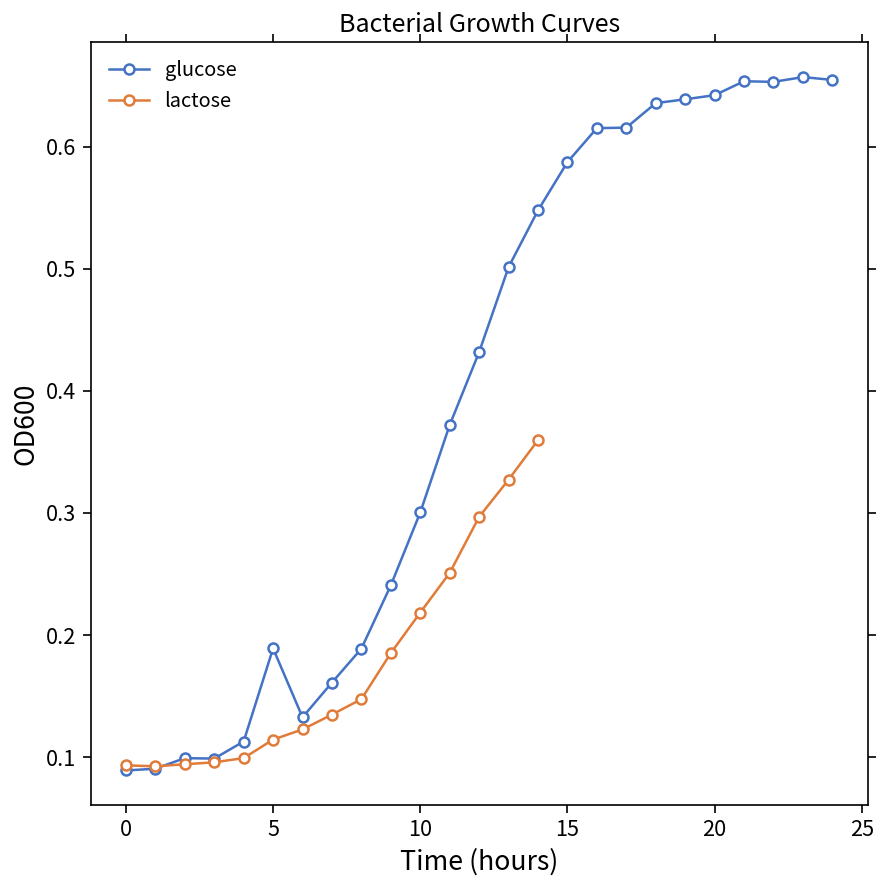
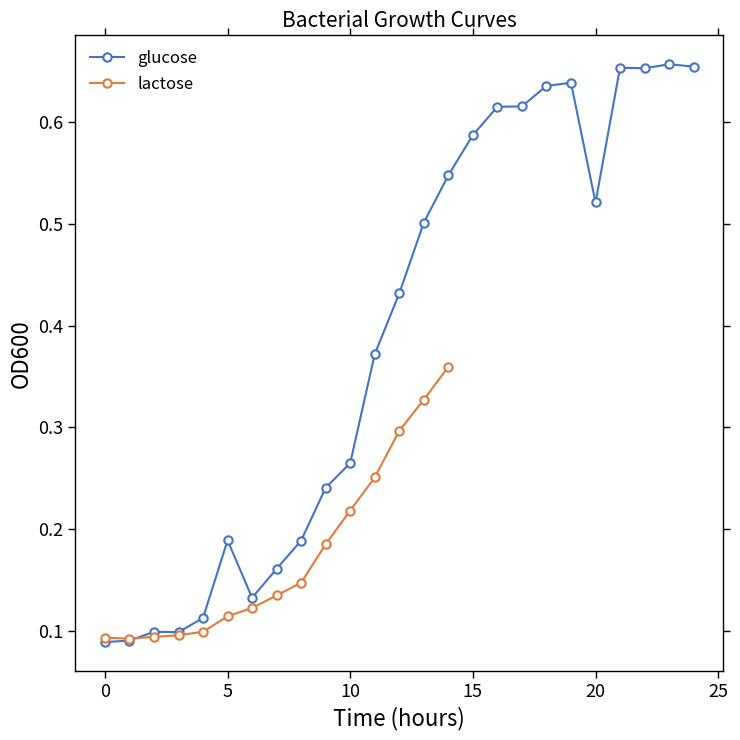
glucose, 10: 0.300 -> 0.265
glucose, 20: 0.642 -> 0.521
